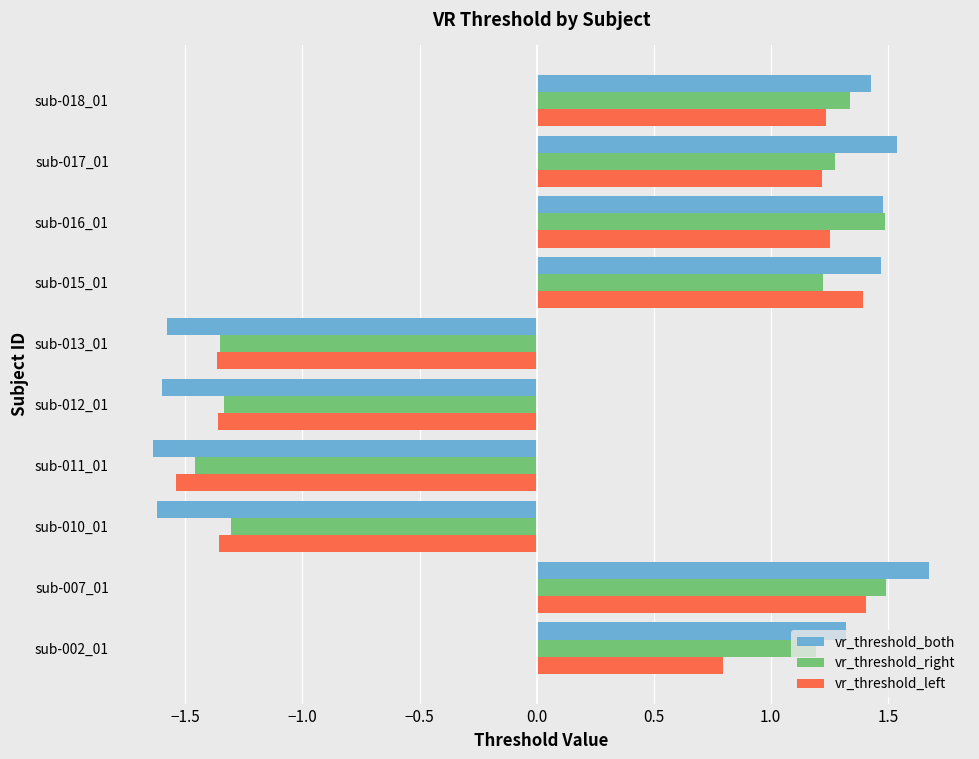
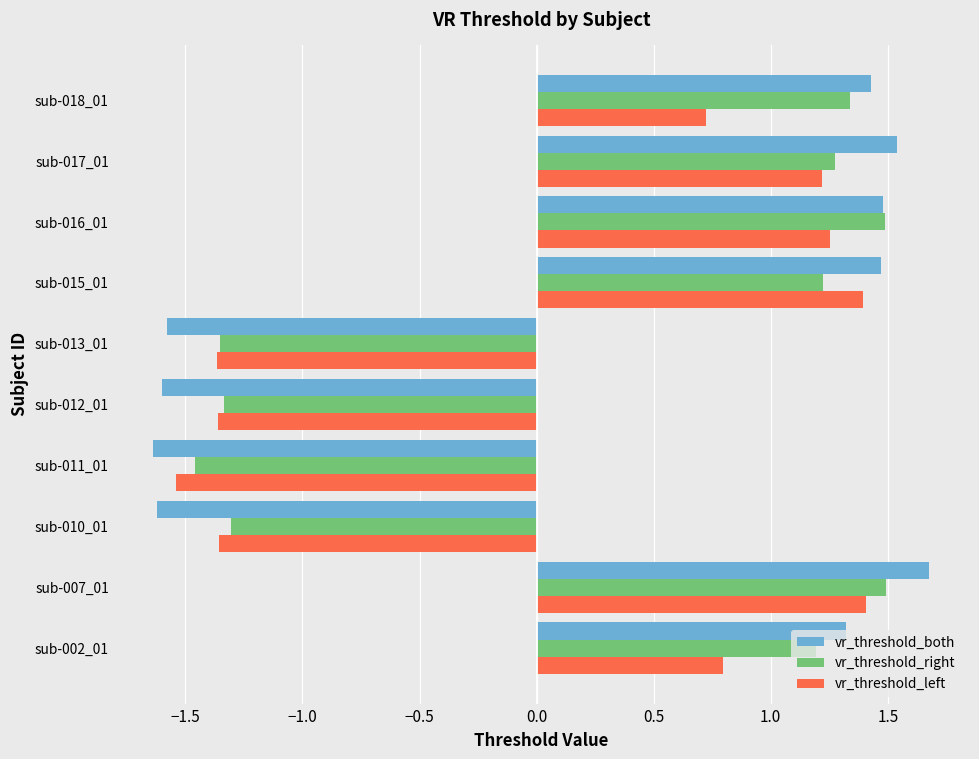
vr_threshold_left, sub-018_01: 1.24 -> 0.72
